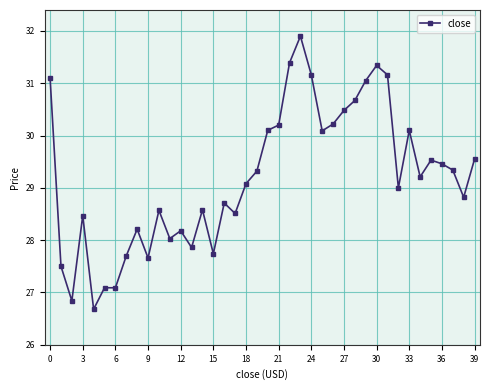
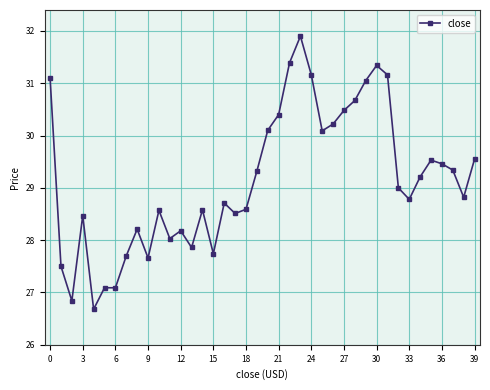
18: 29.1 -> 28.6
21: 30.2 -> 30.4
33: 30.1 -> 28.8
